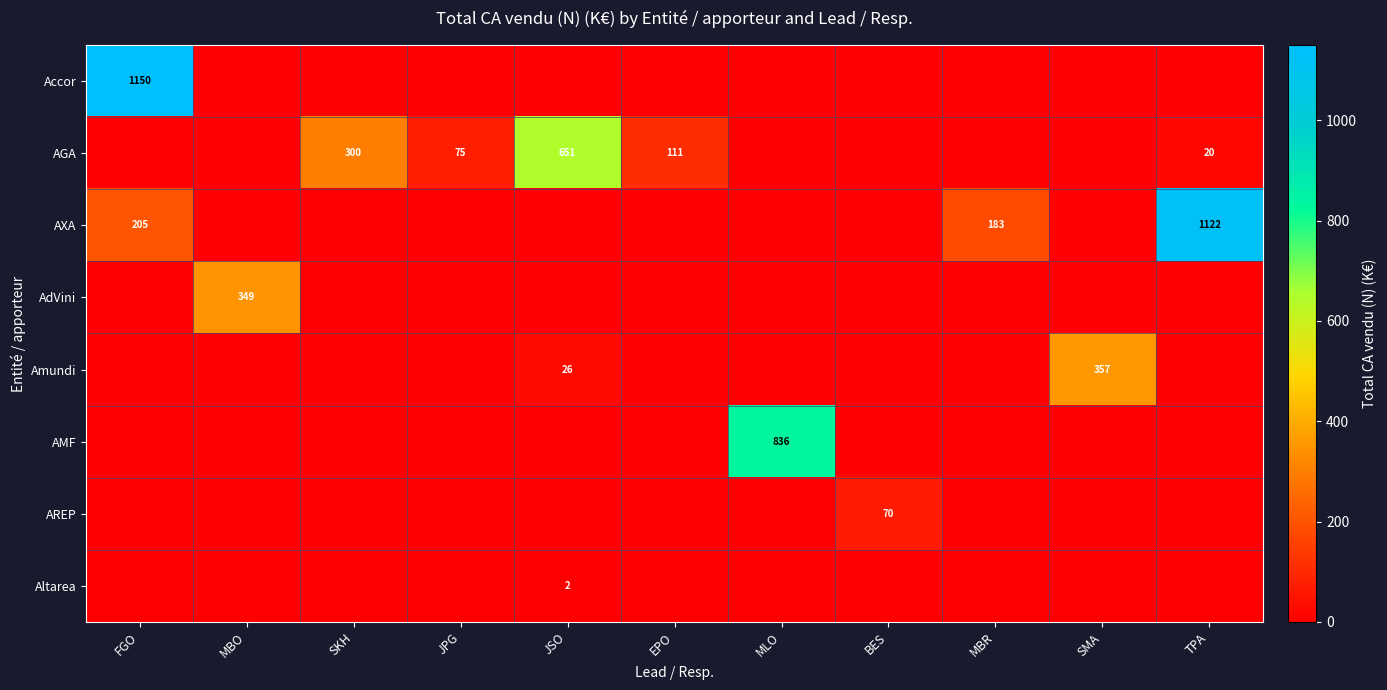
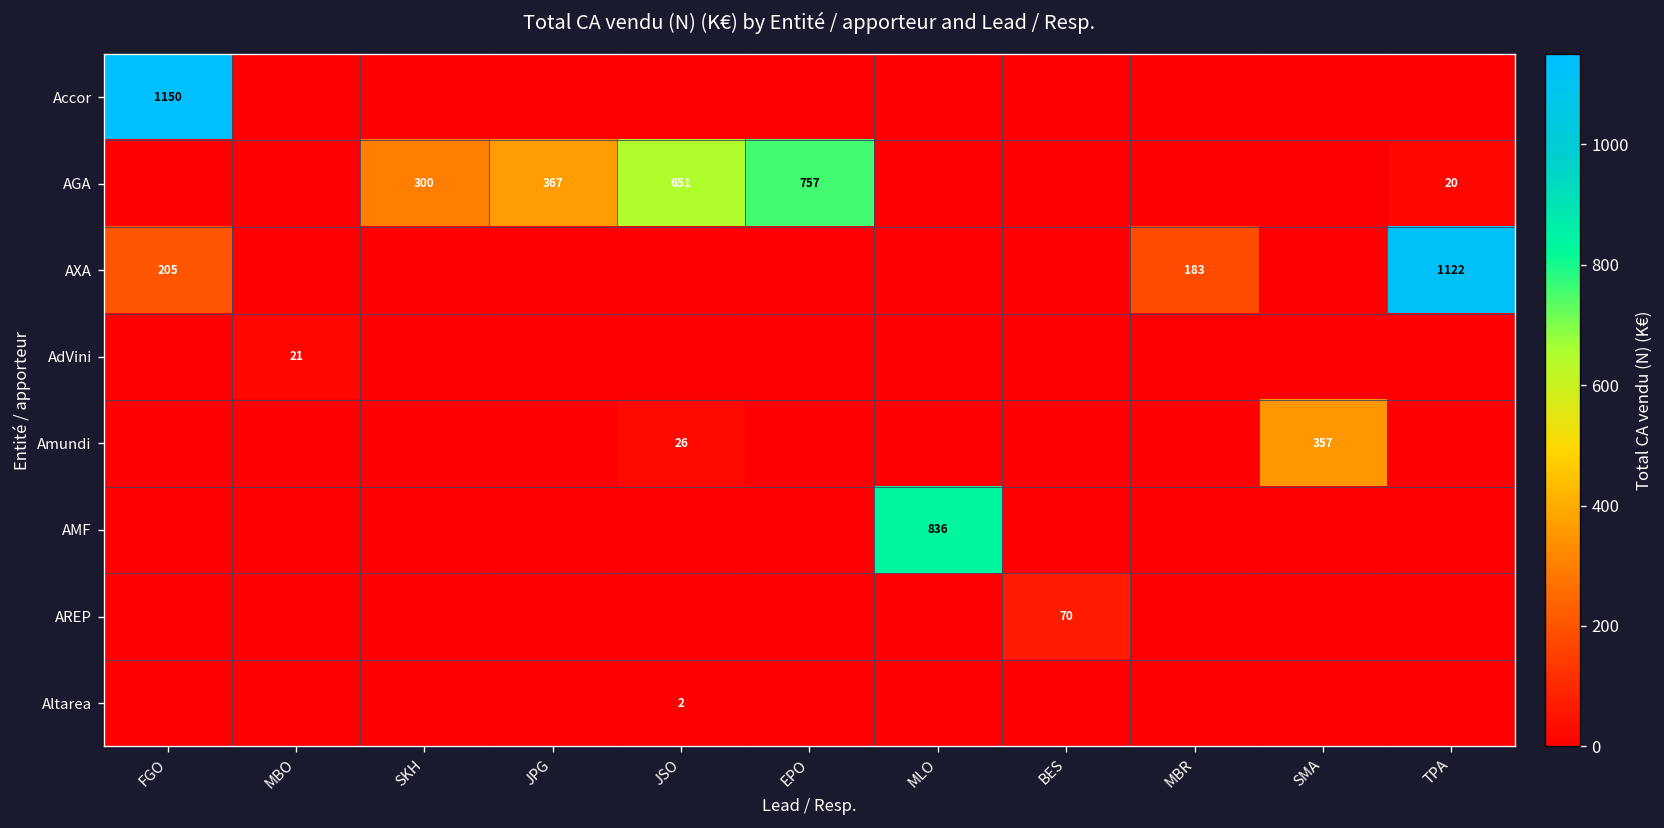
AGA, JPG: 75 -> 367
AGA, EPO: 111 -> 757
AdVini, MBO: 349 -> 21
